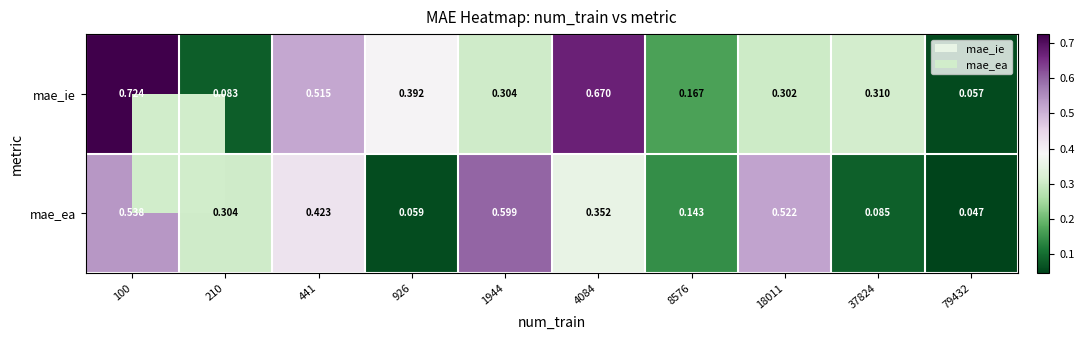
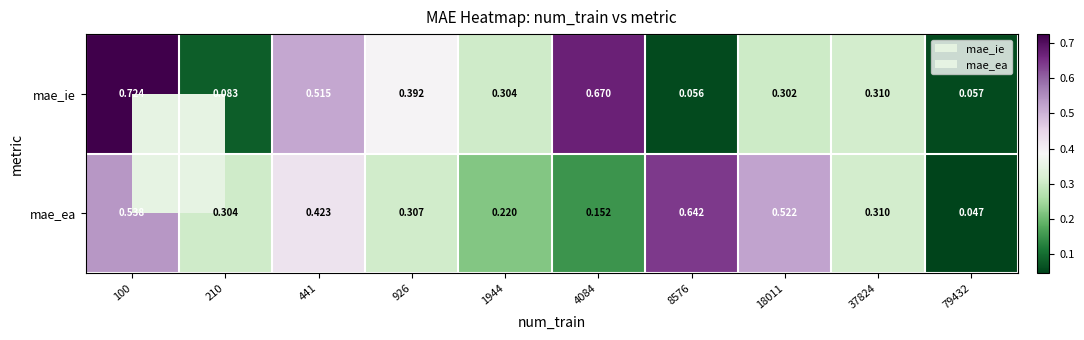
mae_ie, 8576: 0.167 -> 0.056
mae_ea, 926: 0.059 -> 0.307
mae_ea, 1944: 0.599 -> 0.220
mae_ea, 4084: 0.352 -> 0.152
mae_ea, 8576: 0.143 -> 0.642
mae_ea, 37824: 0.085 -> 0.310
